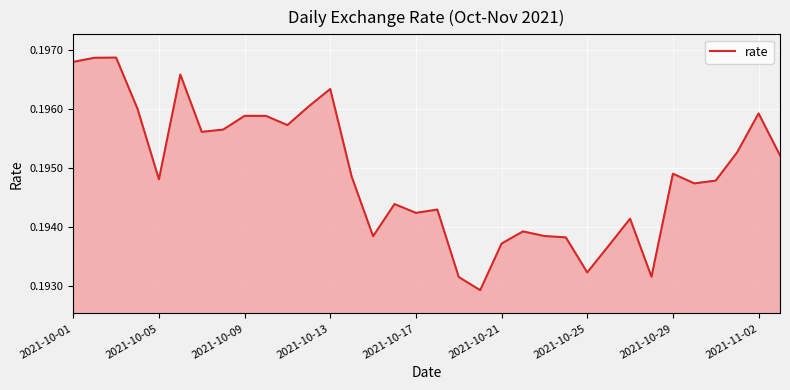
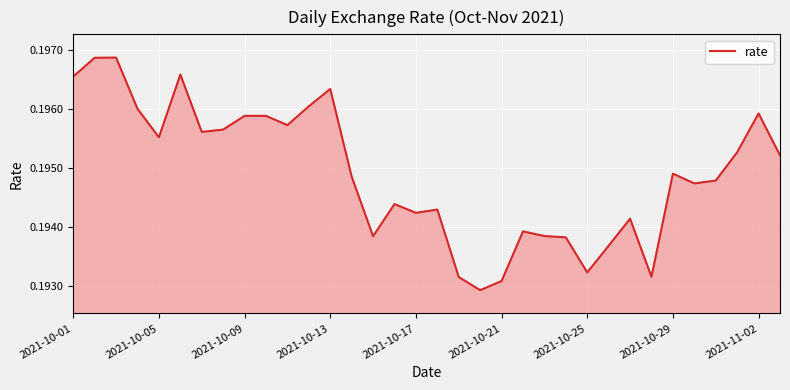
2021-10-01: 0.1968 -> 0.1966
2021-10-05: 0.1948 -> 0.1955
2021-10-21: 0.1937 -> 0.1931
